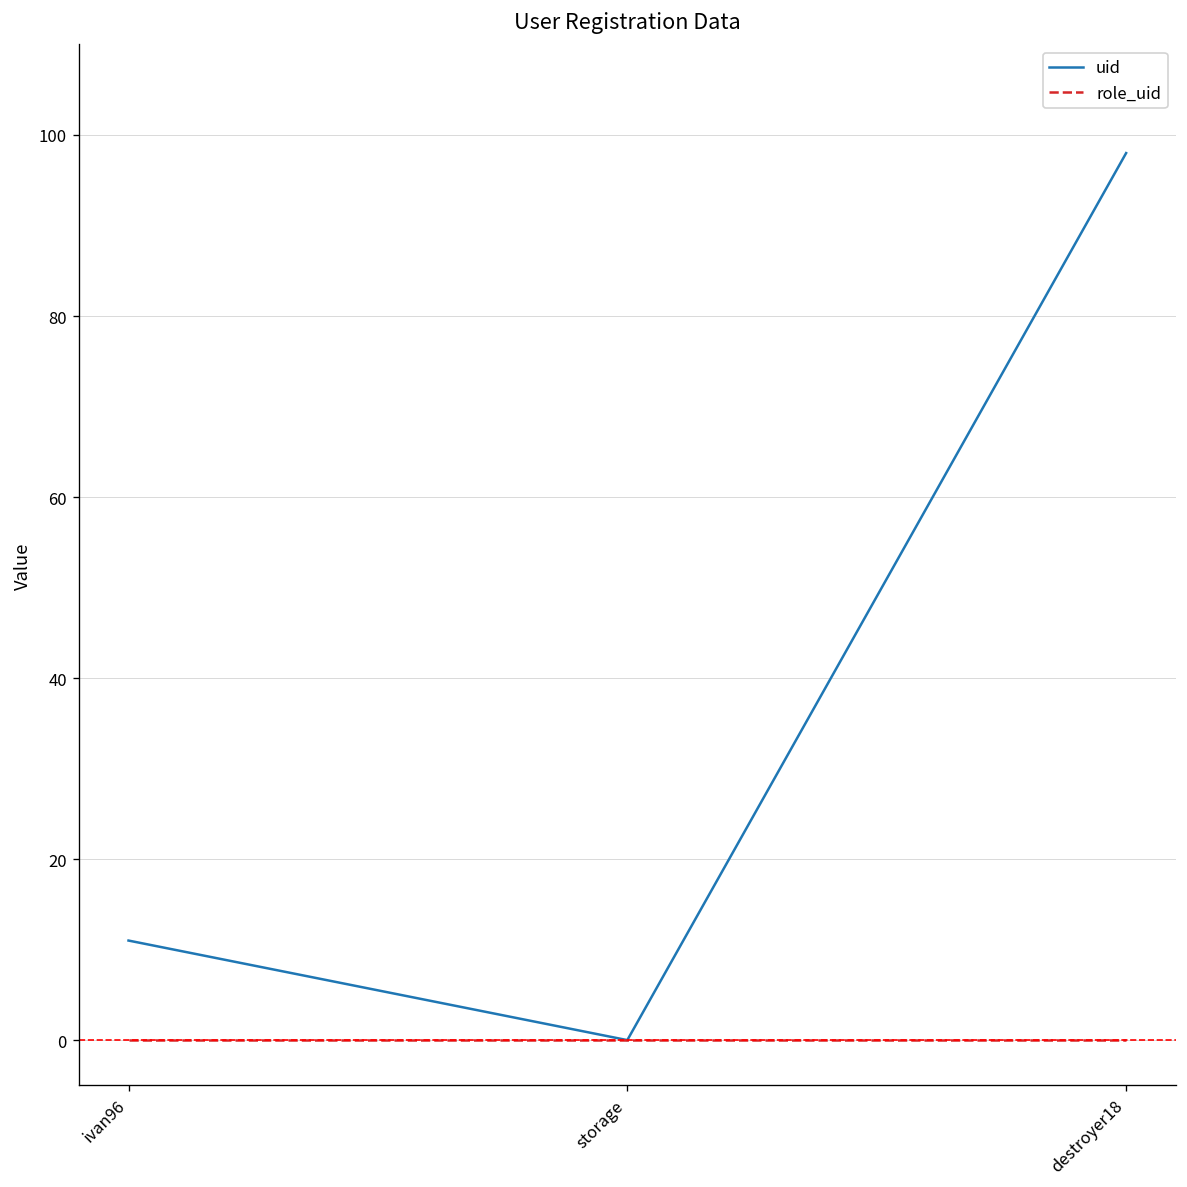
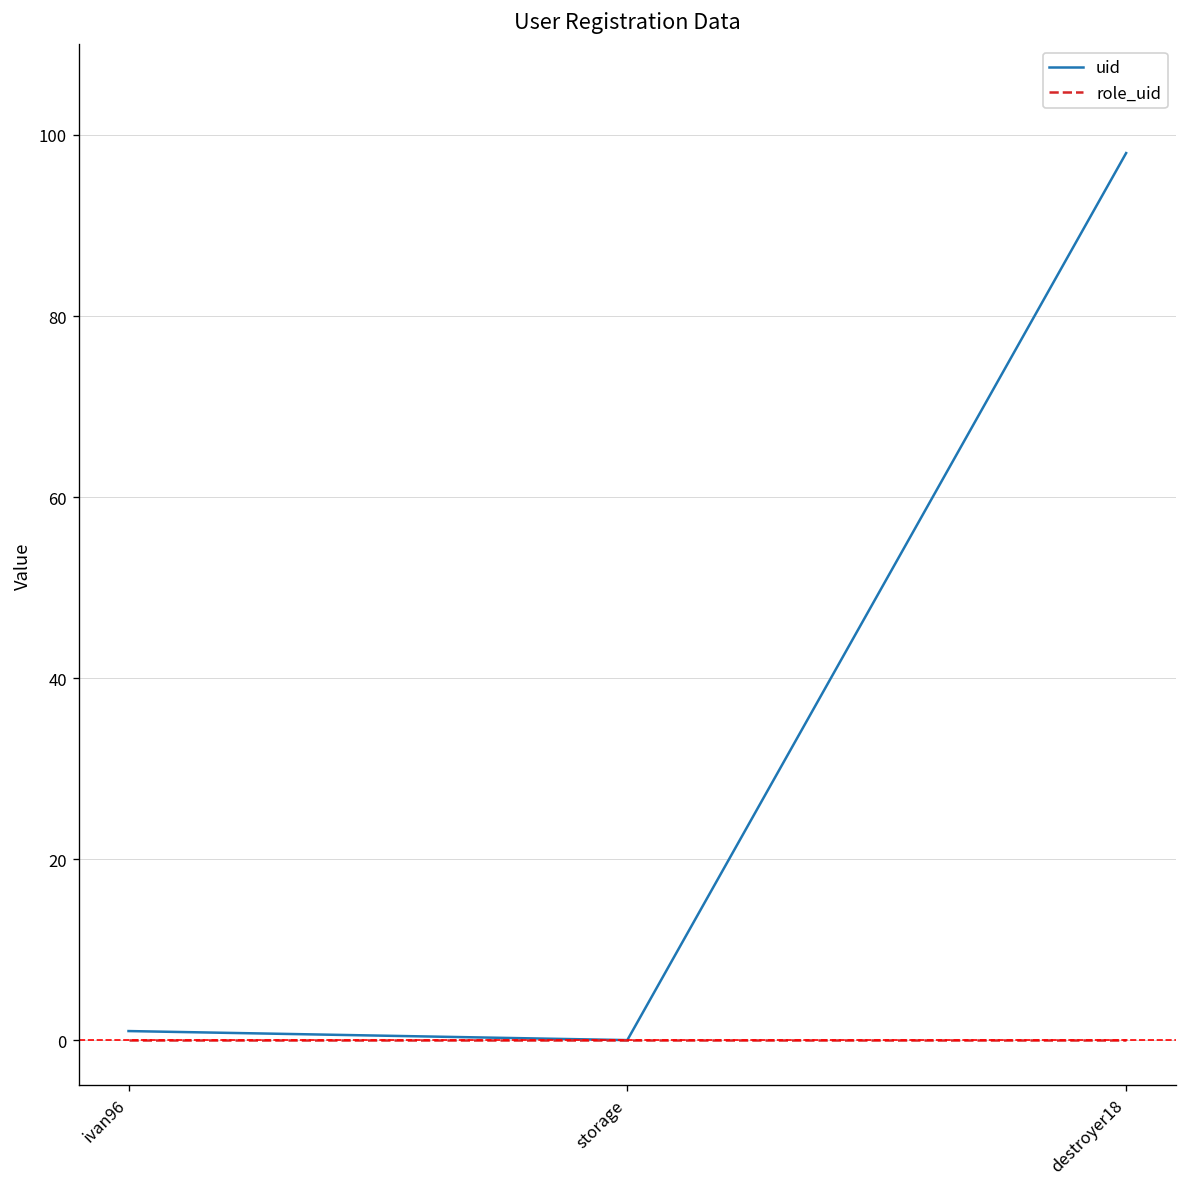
uid, ivan96: 11 -> 1
